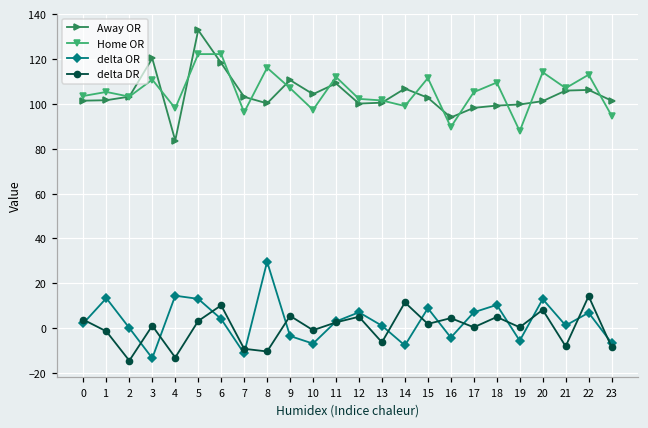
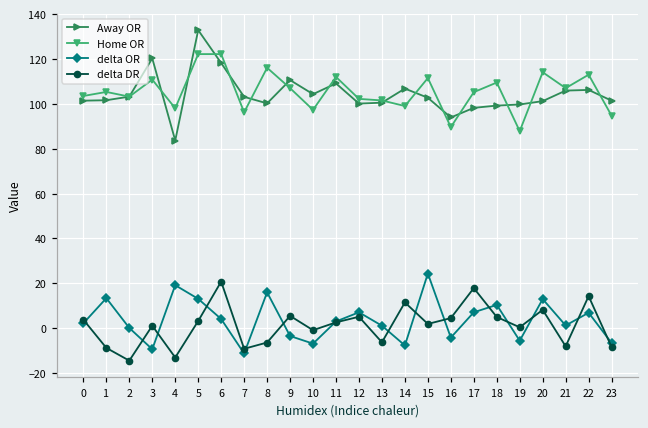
delta DR, 1: -2 -> -9
delta OR, 3: -14 -> -10
delta OR, 4: 14 -> 19
delta DR, 6: 10 -> 21
delta OR, 8: 30 -> 16
delta DR, 8: -11 -> -7
delta OR, 15: 9 -> 24
delta DR, 17: 0 -> 18
